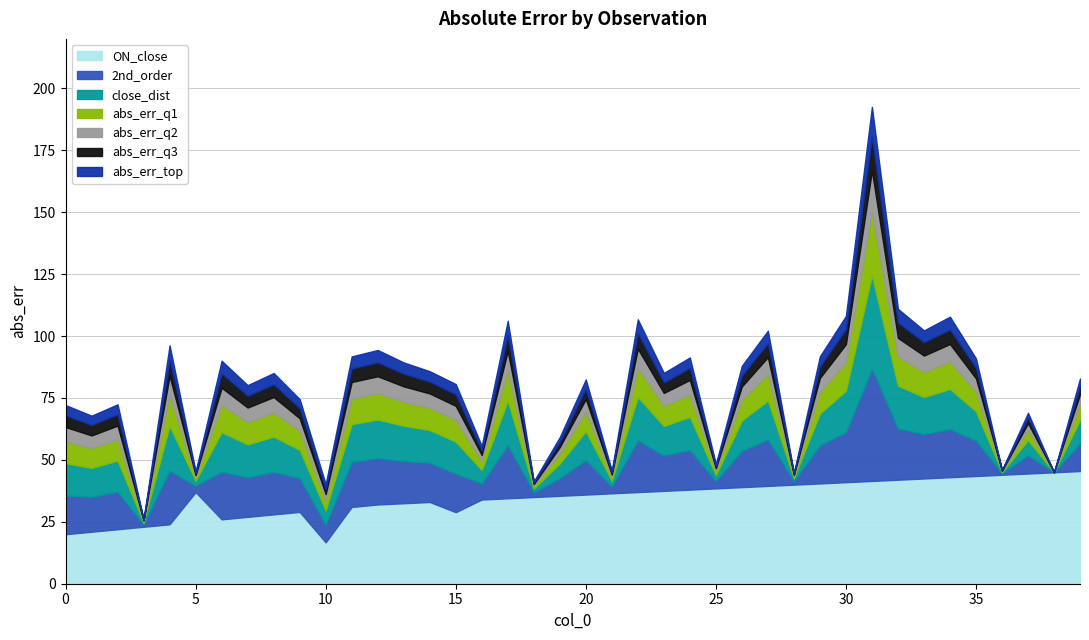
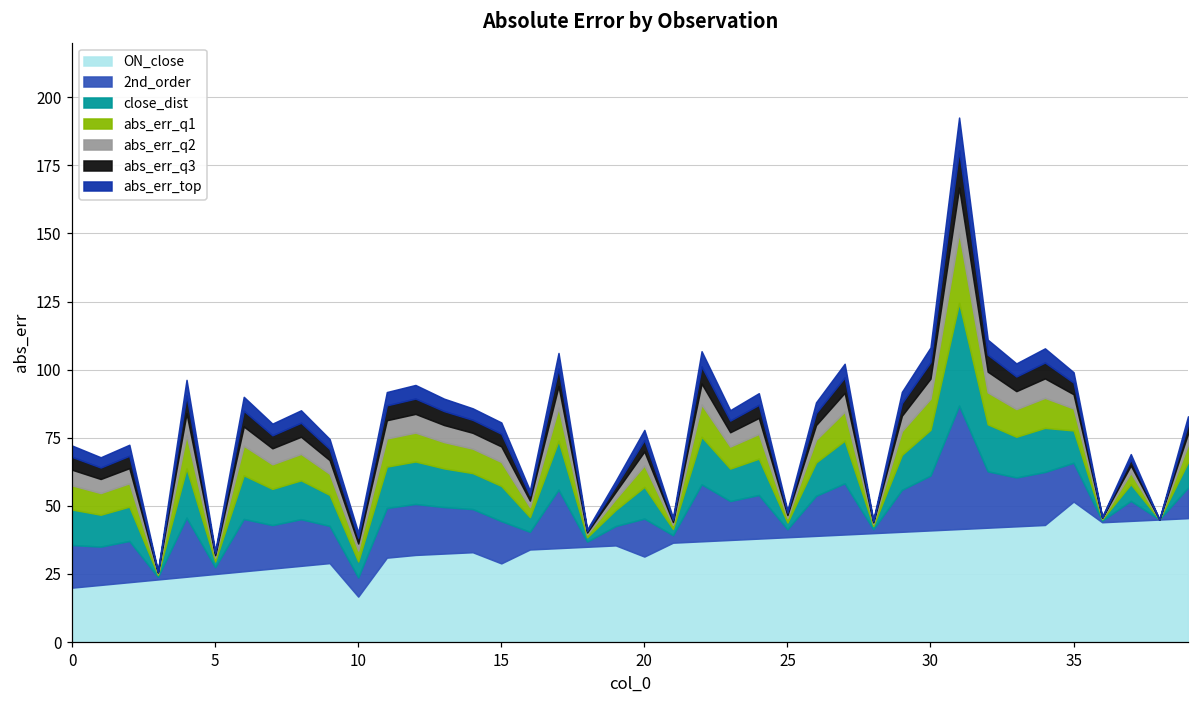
ON_close, 5: 37 -> 25
ON_close, 20: 36 -> 31
ON_close, 35: 44 -> 52
